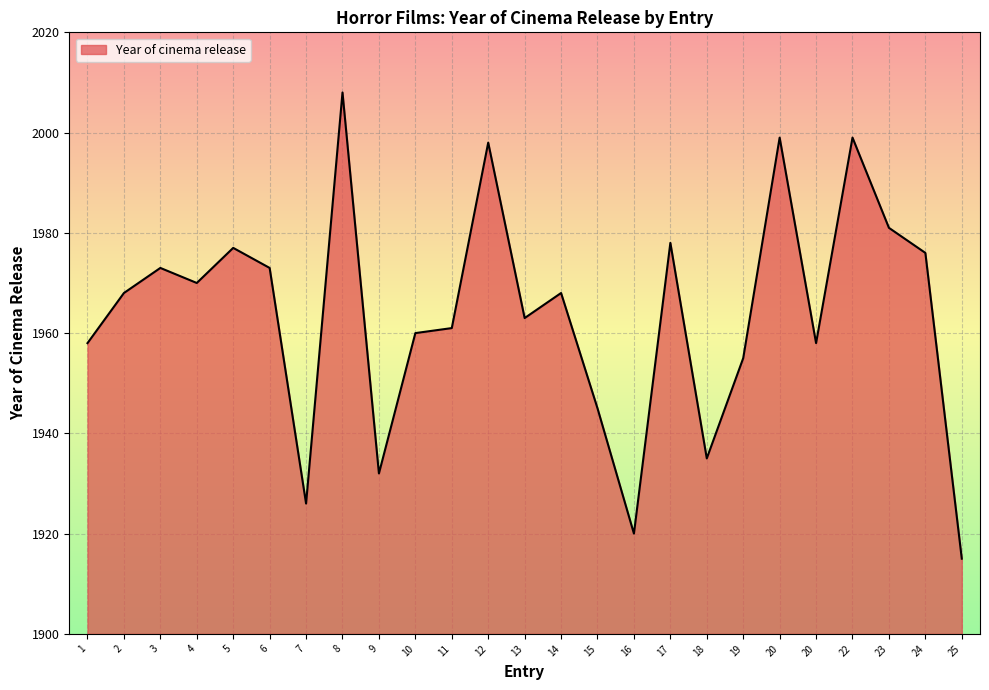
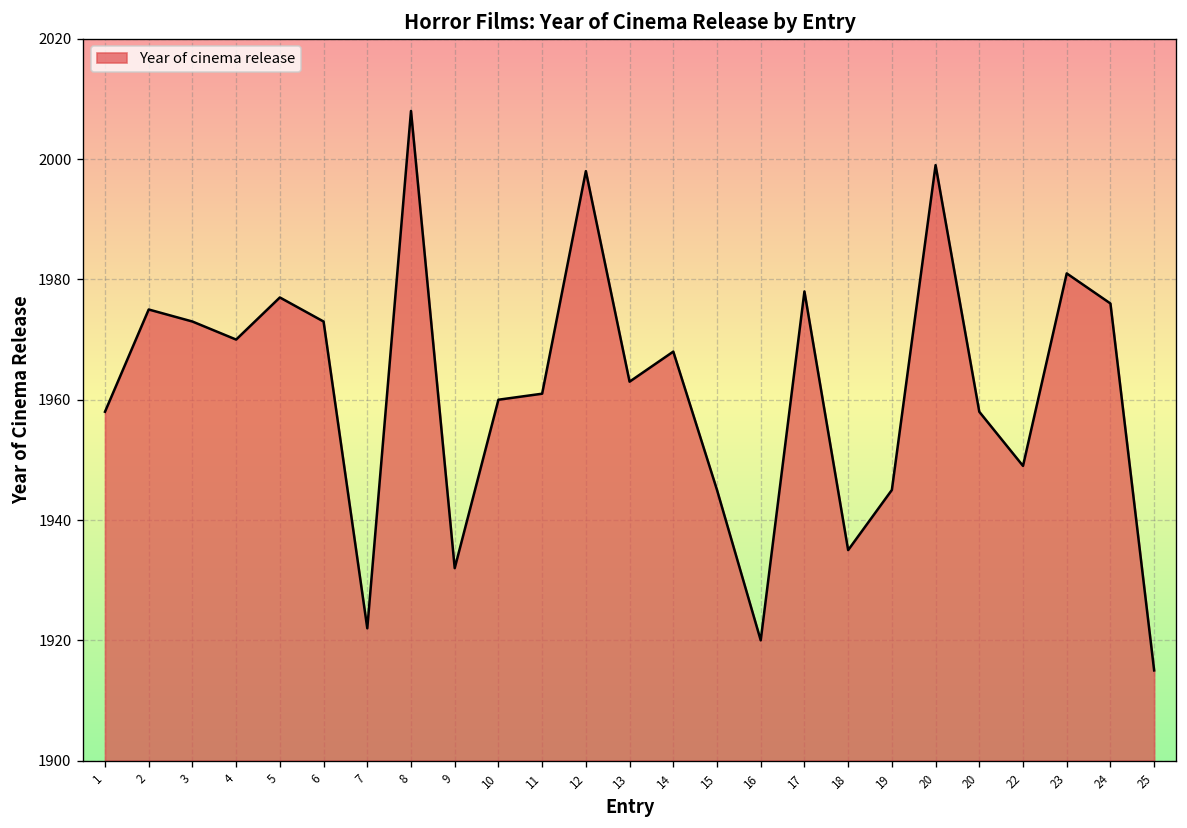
2: 1968 -> 1975
7: 1926 -> 1922
19: 1955 -> 1945
22: 1999 -> 1949
